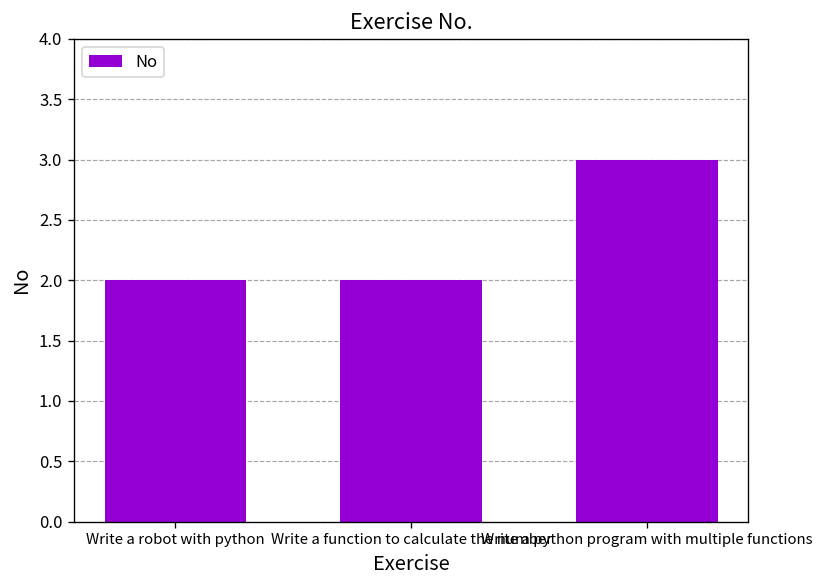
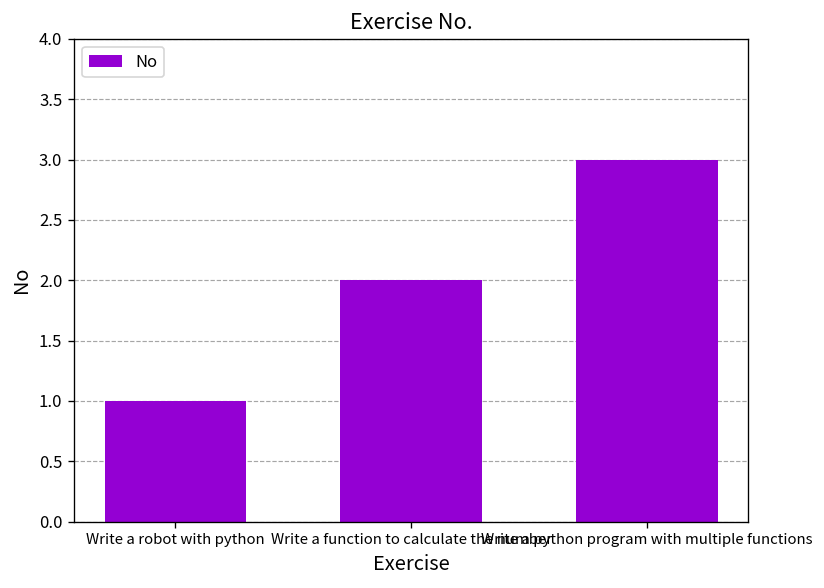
Write a robot with python: 2 -> 1
